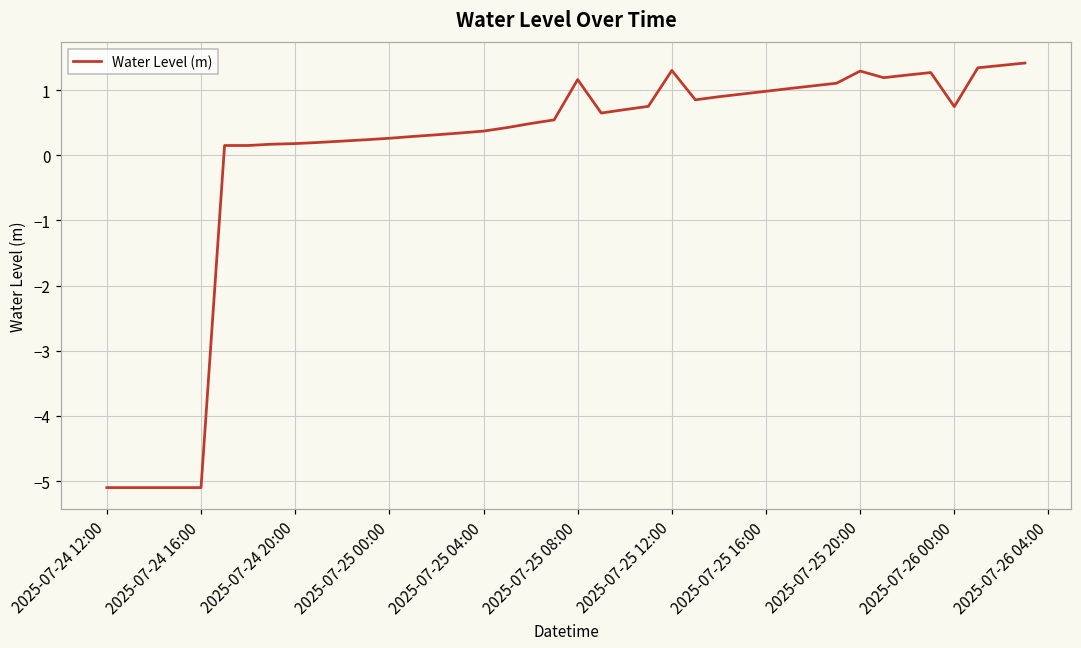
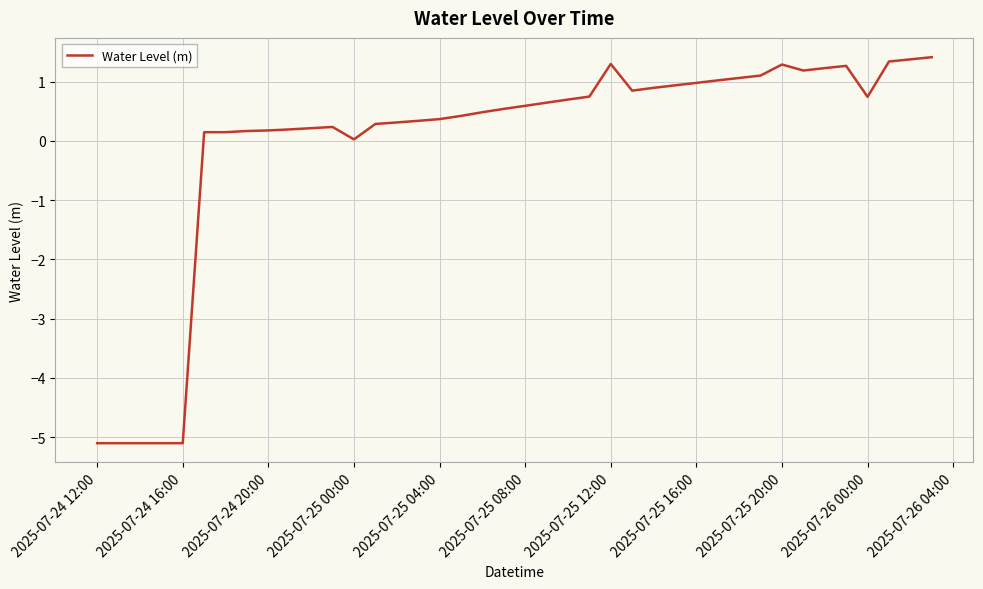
2025-07-25 00:00: 0.3 -> 0.0
2025-07-25 08:00: 1.2 -> 0.6
